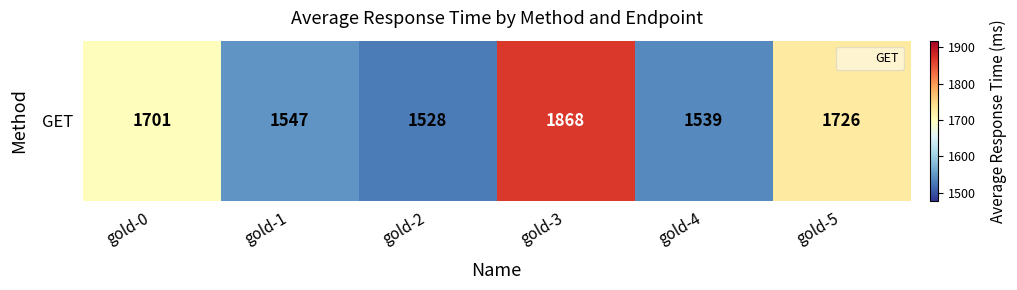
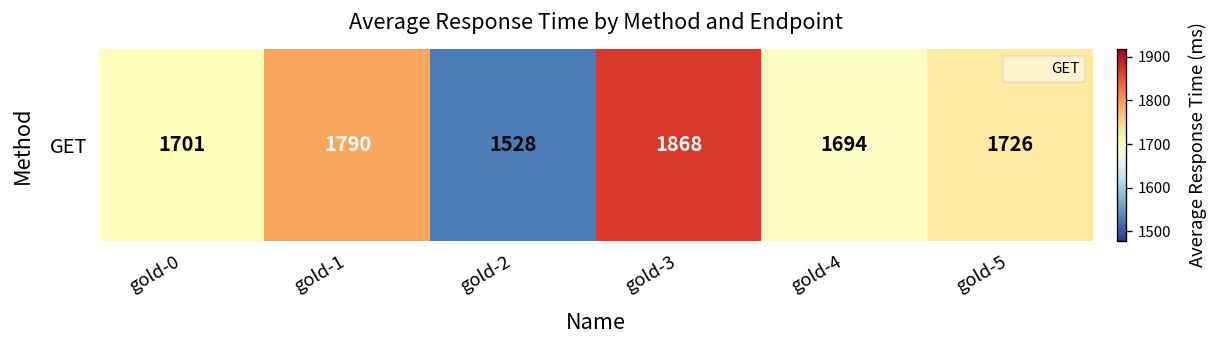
GET, gold-1: 1547 -> 1790
GET, gold-4: 1539 -> 1694
